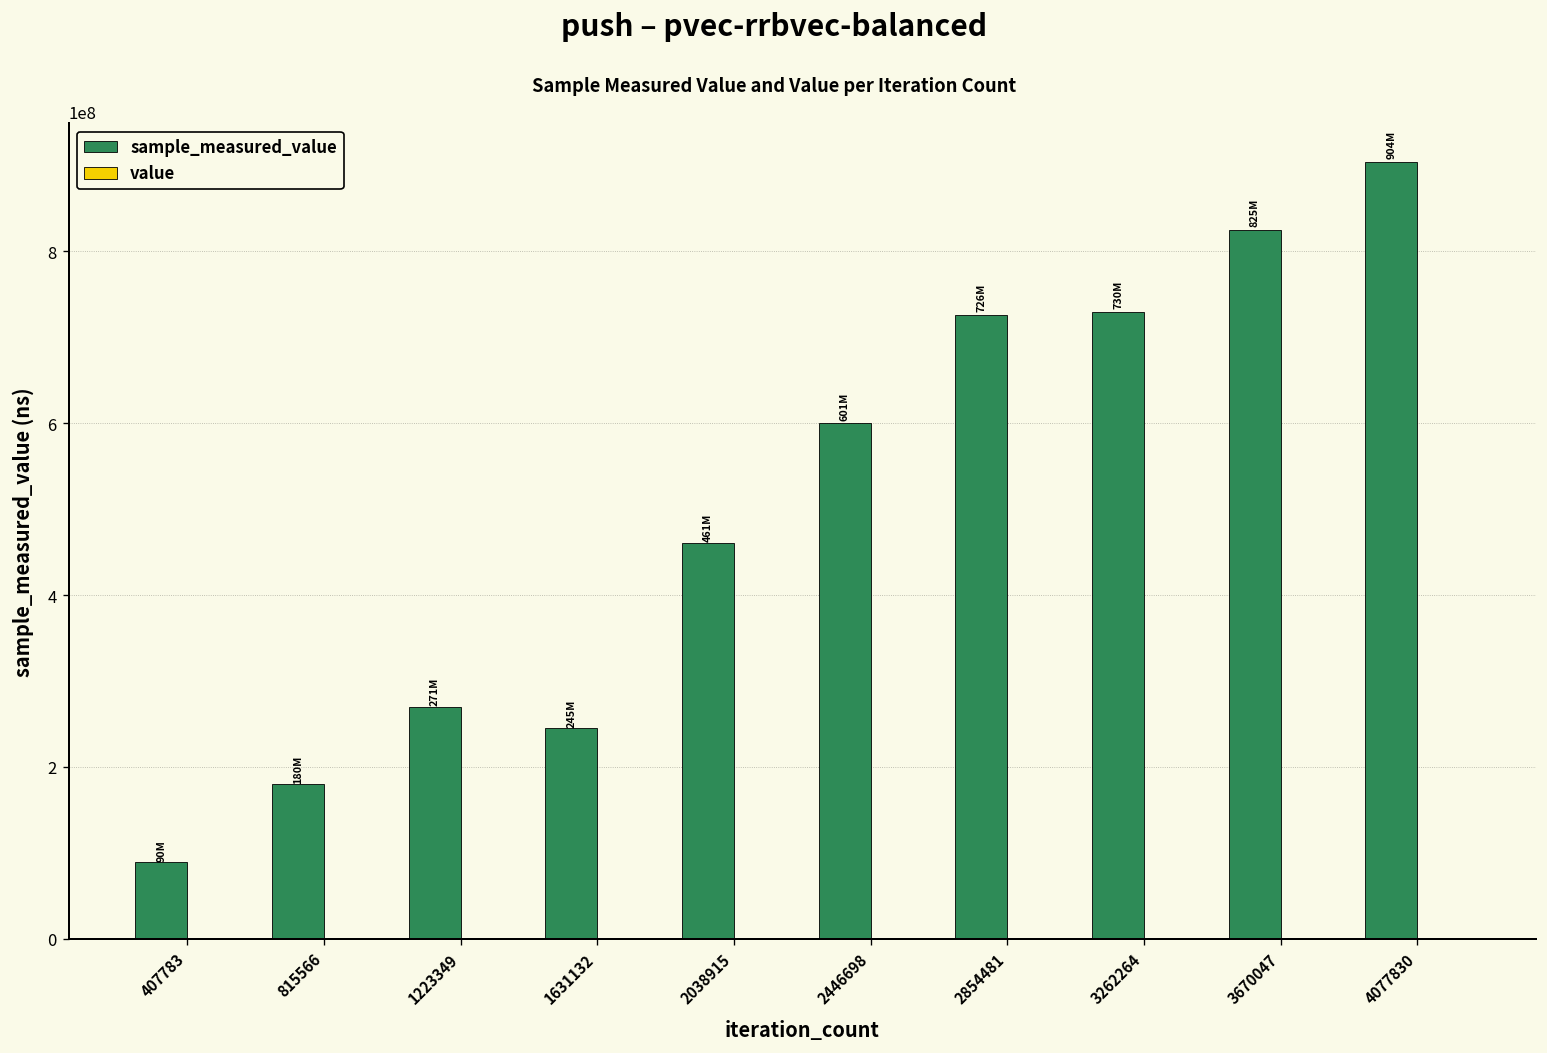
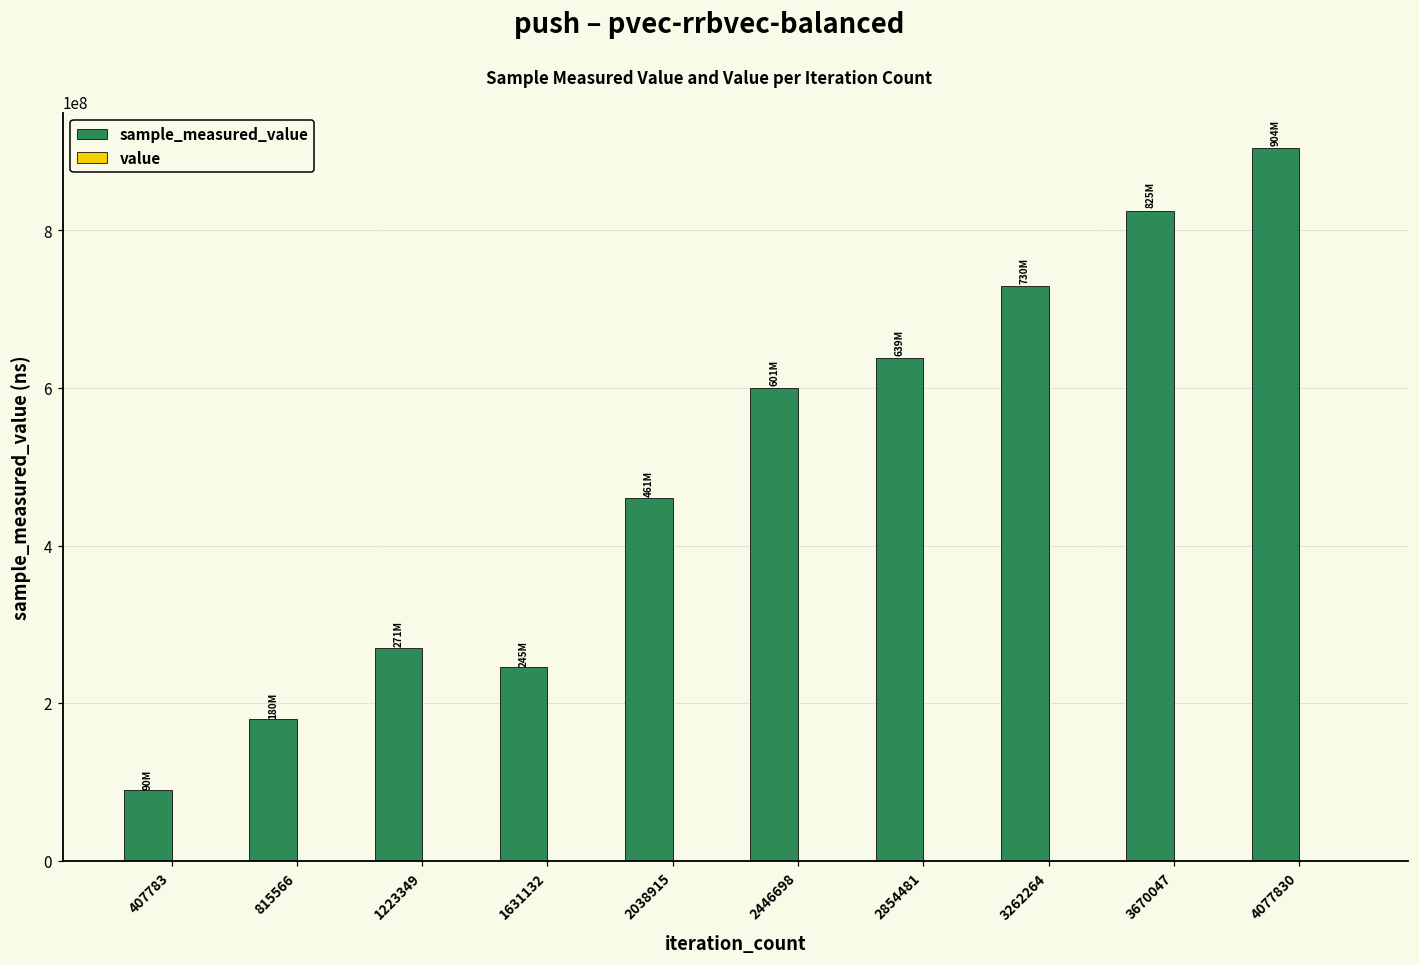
sample_measured_value, 2854481: 726M -> 639M
